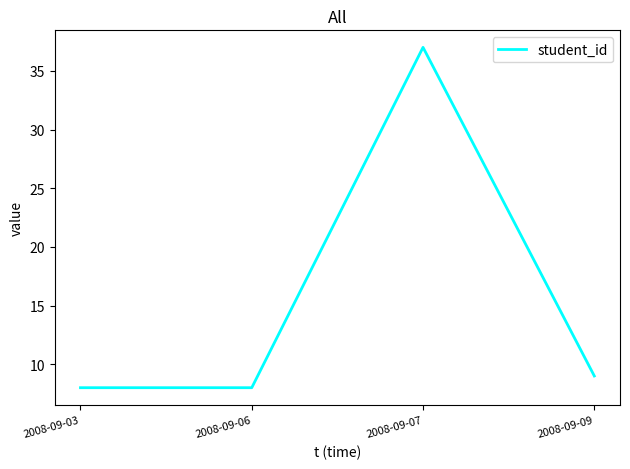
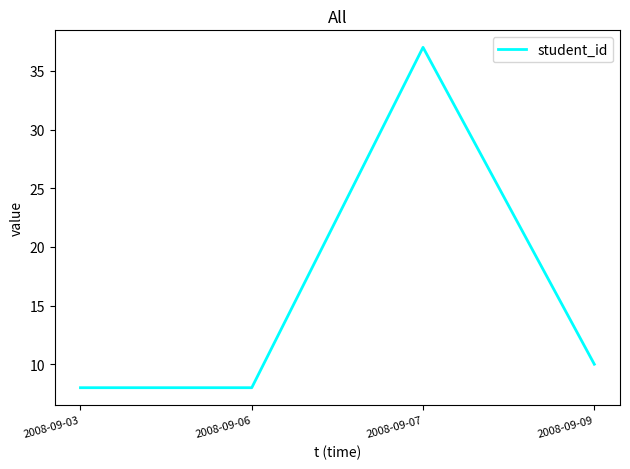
2008-09-09: 9 -> 10
